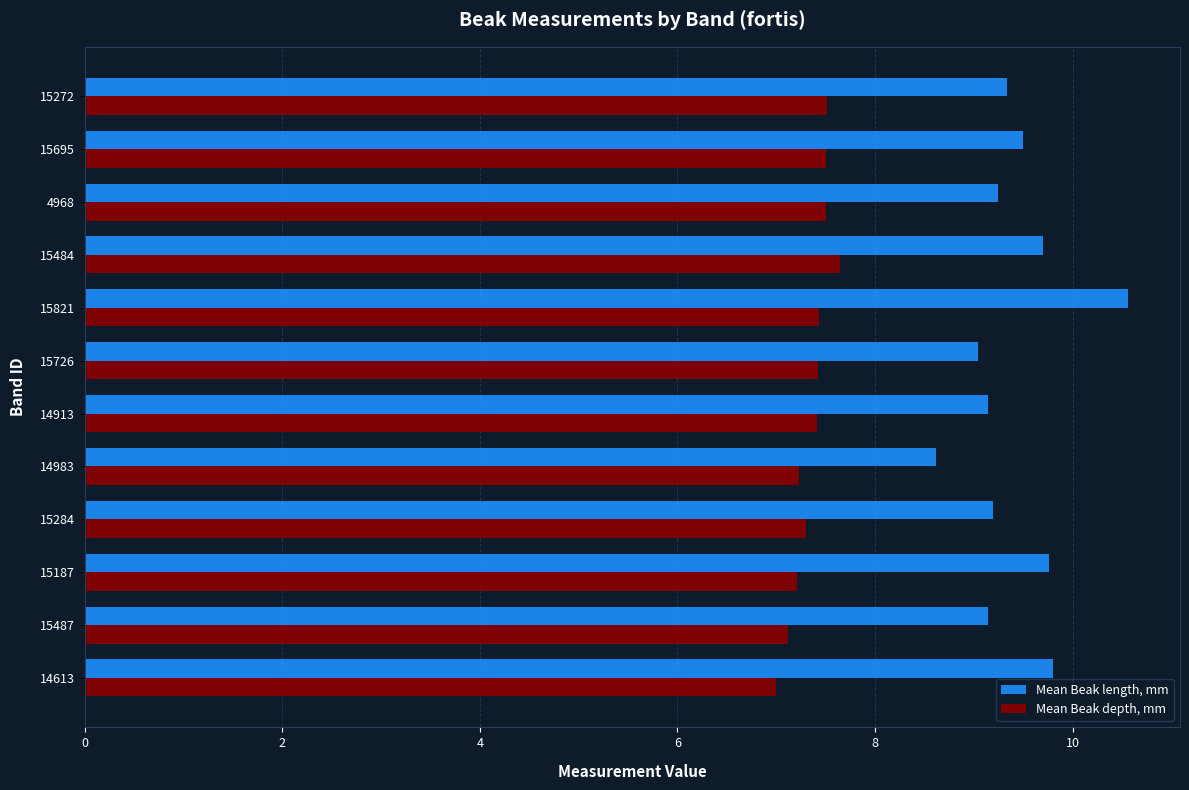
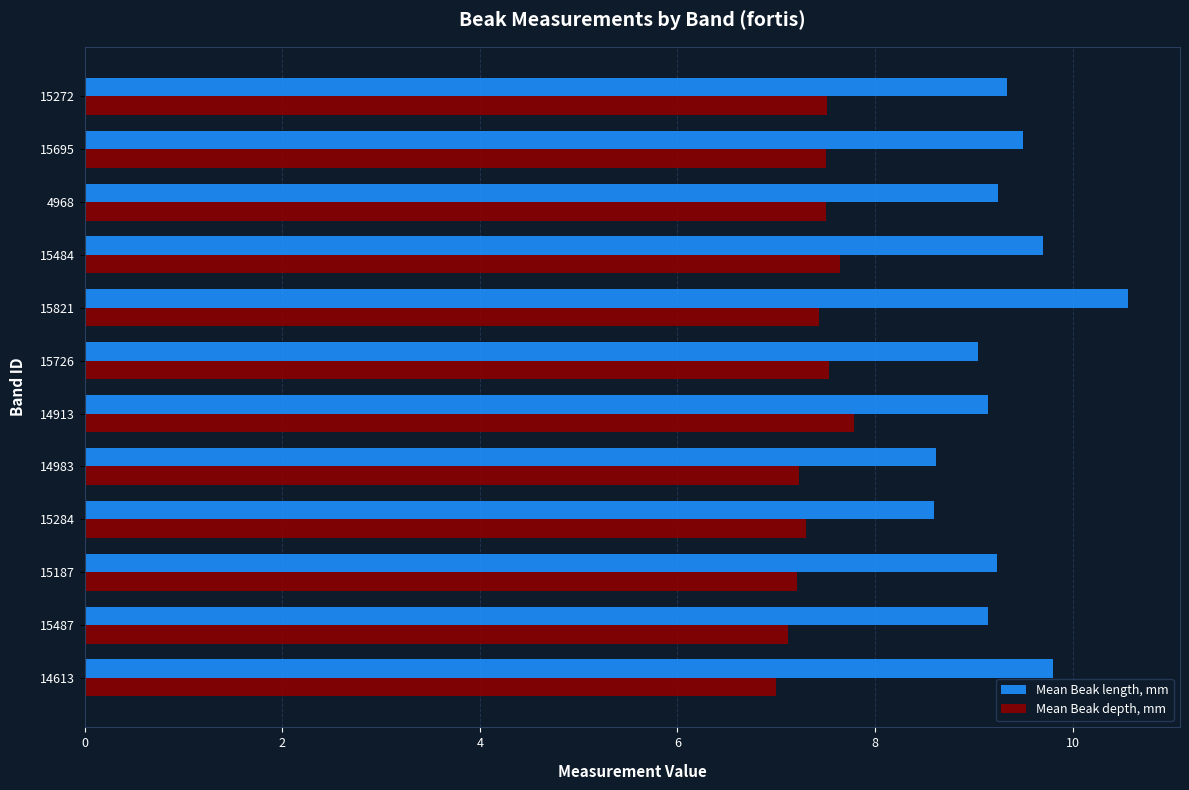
Mean Beak depth, mm, 15726: 7.4 -> 7.5
Mean Beak depth, mm, 14913: 7.4 -> 7.8
Mean Beak length, mm, 15284: 9.2 -> 8.6
Mean Beak length, mm, 15187: 9.8 -> 9.2
